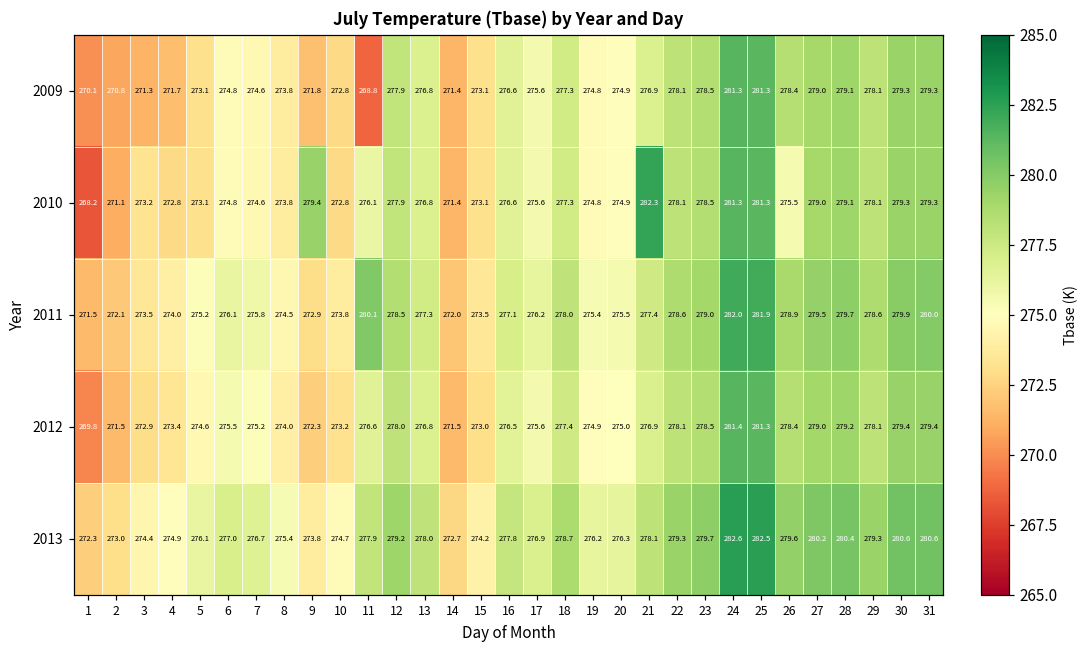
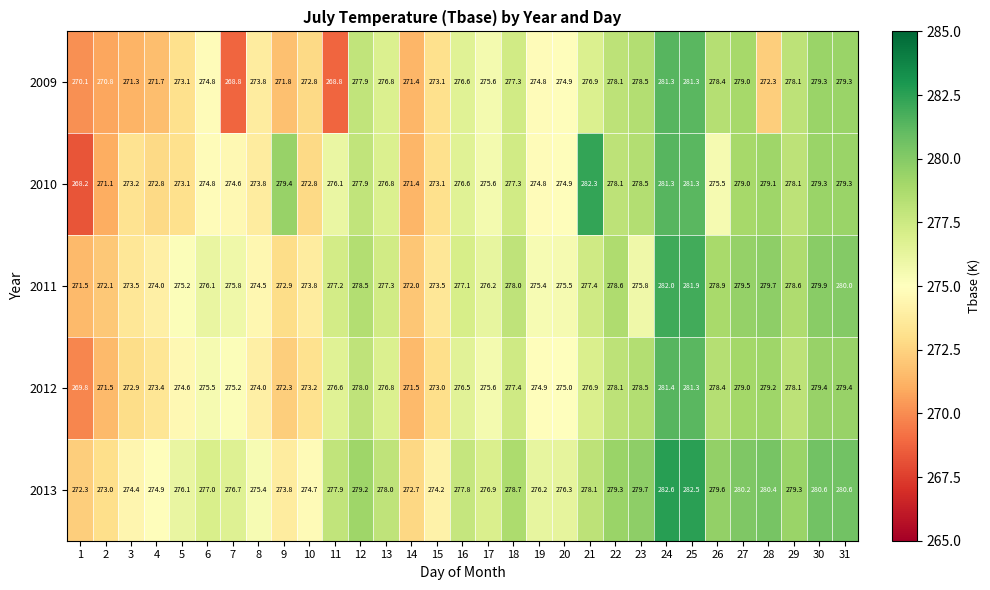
2009, 7: 274.6 -> 268.8
2009, 28: 279.1 -> 272.3
2011, 11: 280.1 -> 277.2
2011, 23: 279.0 -> 275.8
